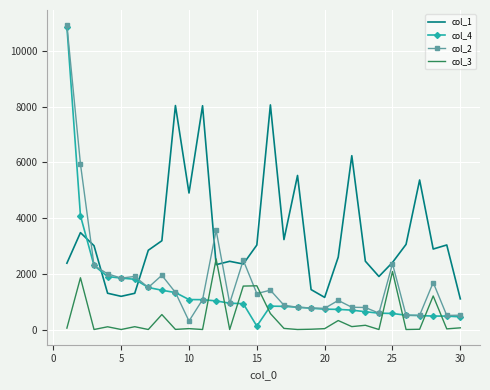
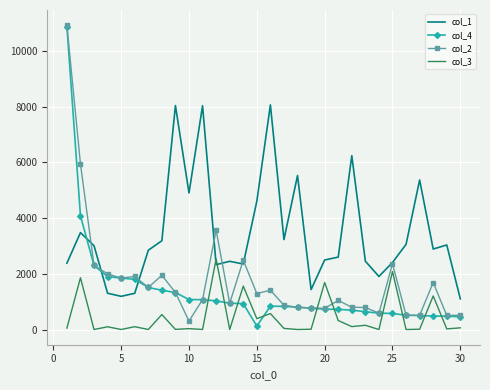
col_1, 15: 3000 -> 4600
col_3, 15: 1600 -> 400
col_1, 20: 1200 -> 2500
col_3, 20: 0 -> 1700
